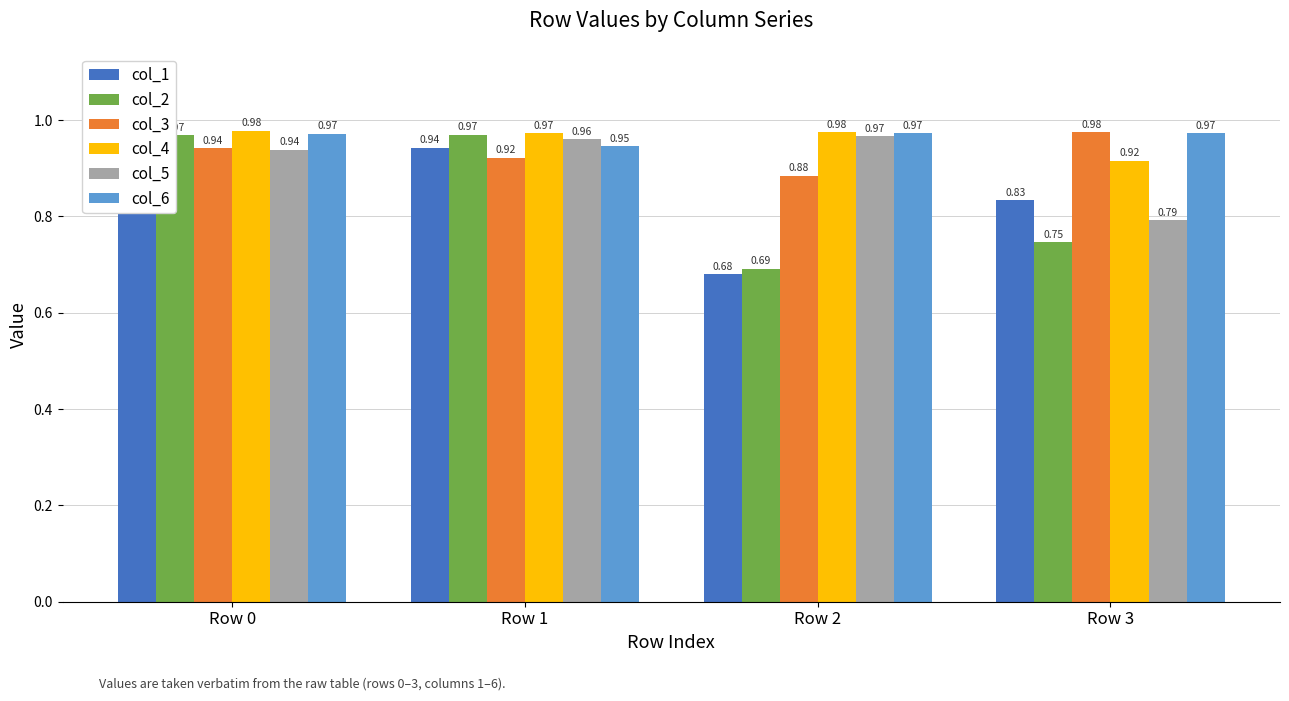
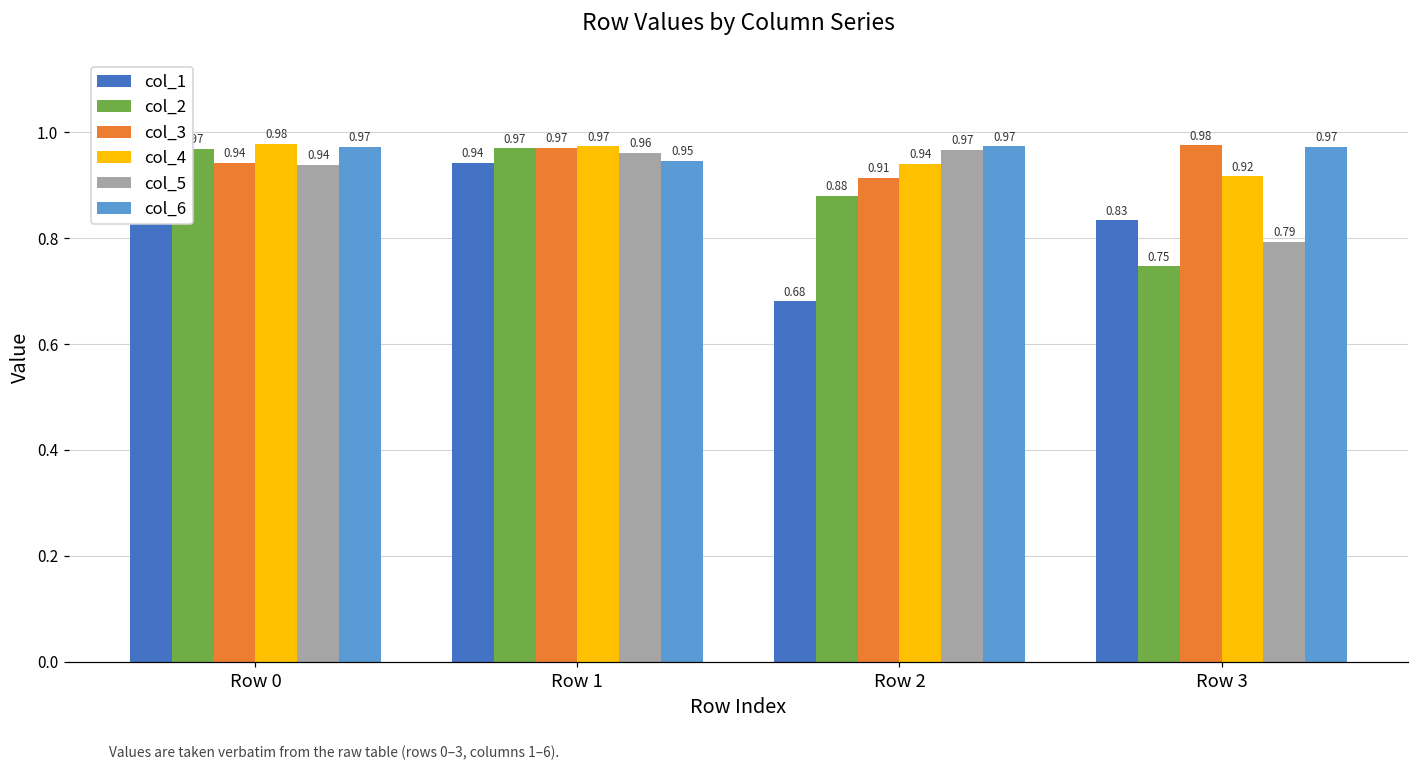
col_3, Row 1: 0.92 -> 0.97
col_2, Row 2: 0.69 -> 0.88
col_3, Row 2: 0.88 -> 0.91
col_4, Row 2: 0.98 -> 0.94
